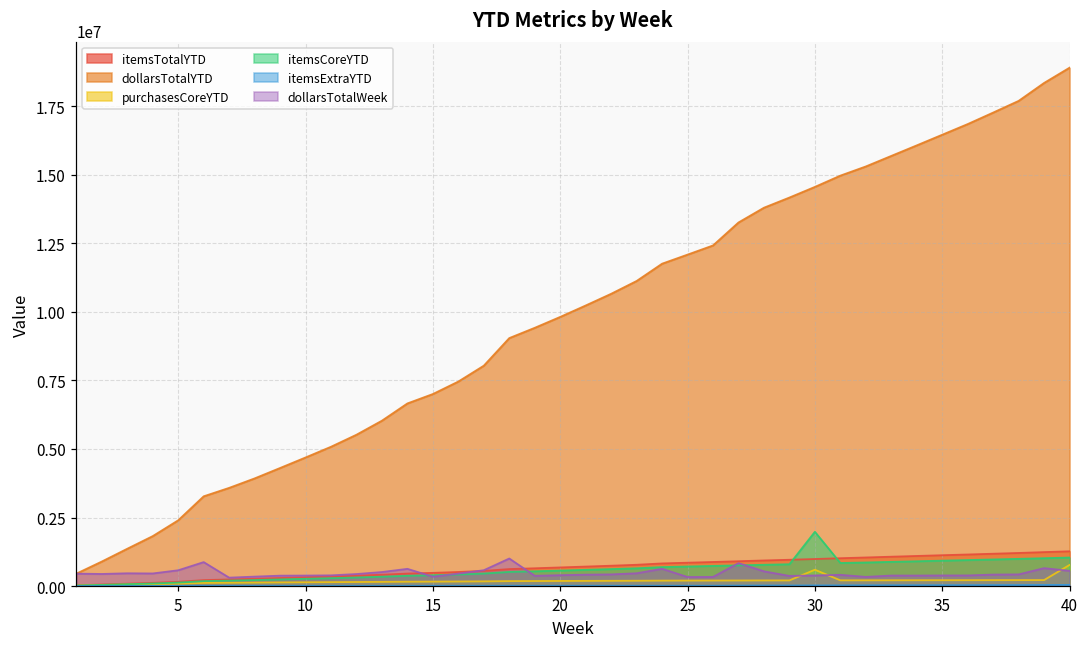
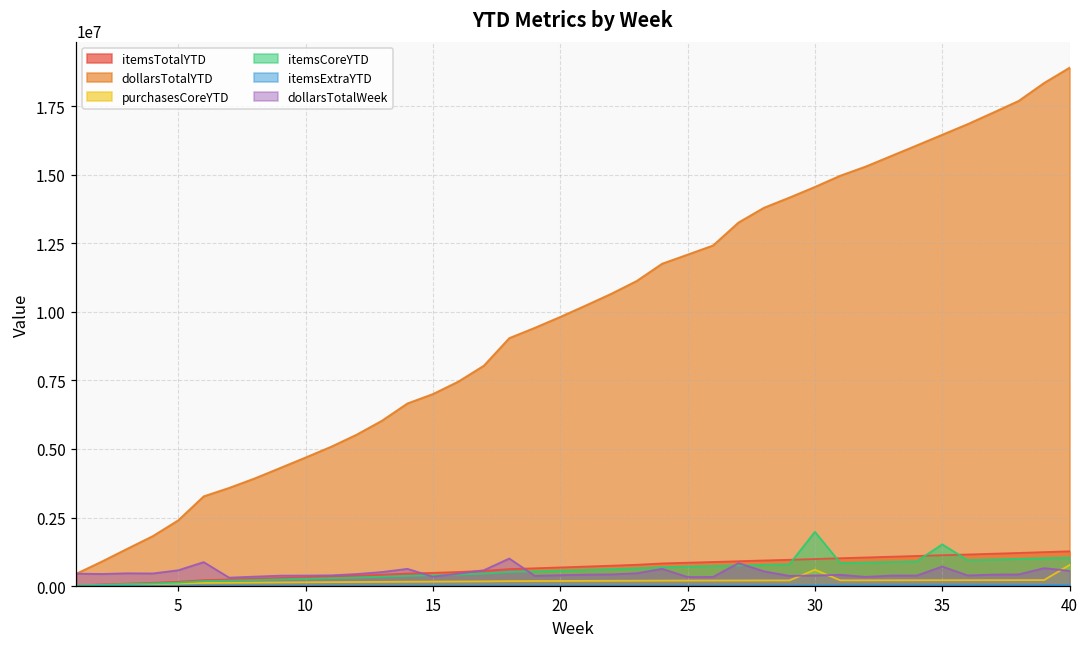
itemsCoreYTD, 35: 900000 -> 1500000
dollarsTotalWeek, 35: 400000 -> 700000
